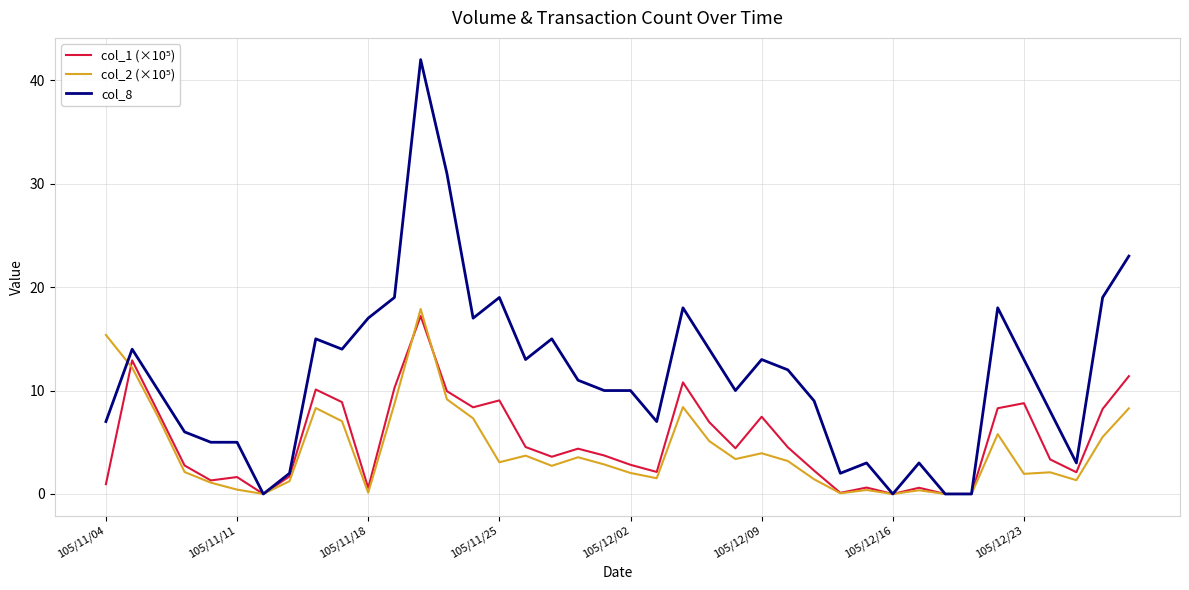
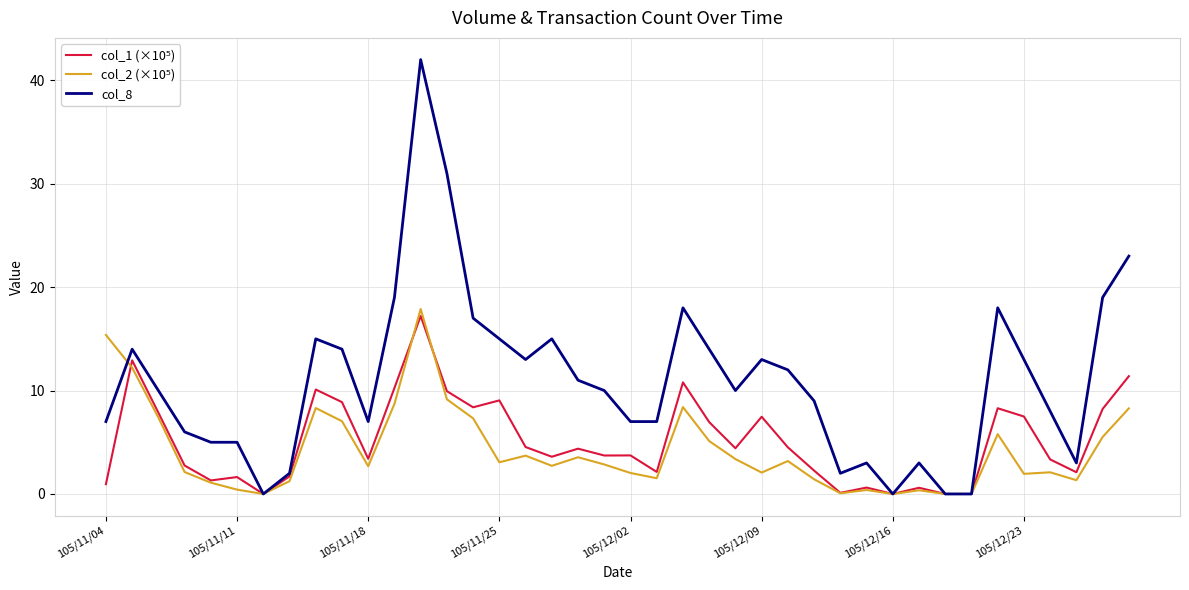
col_1 (×10⁵), 105/11/18: 0.6 -> 3.4
col_2 (×10⁵), 105/11/18: 0.1 -> 2.7
col_8, 105/11/18: 17 -> 7
col_8, 105/11/25: 19 -> 15
col_1 (×10⁵), 105/12/02: 2.8 -> 3.7
col_8, 105/12/02: 10 -> 7
col_2 (×10⁵), 105/12/09: 3.9 -> 2.1
col_1 (×10⁵), 105/12/23: 8.8 -> 7.5
